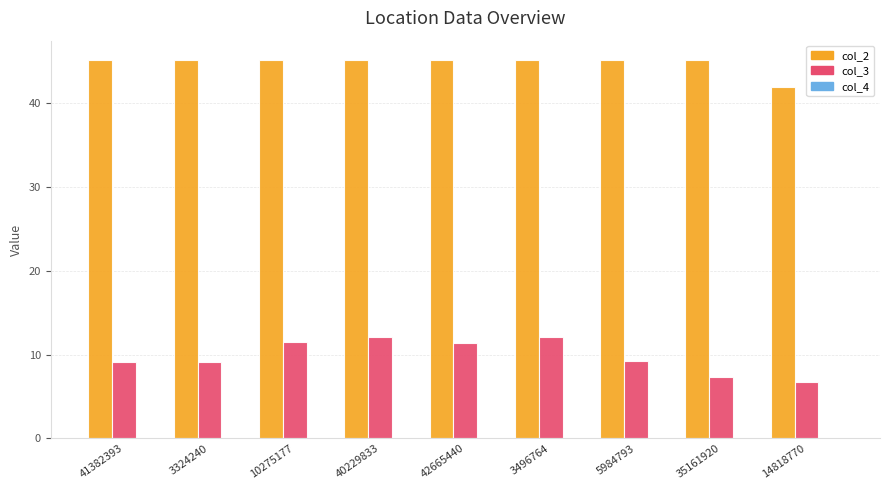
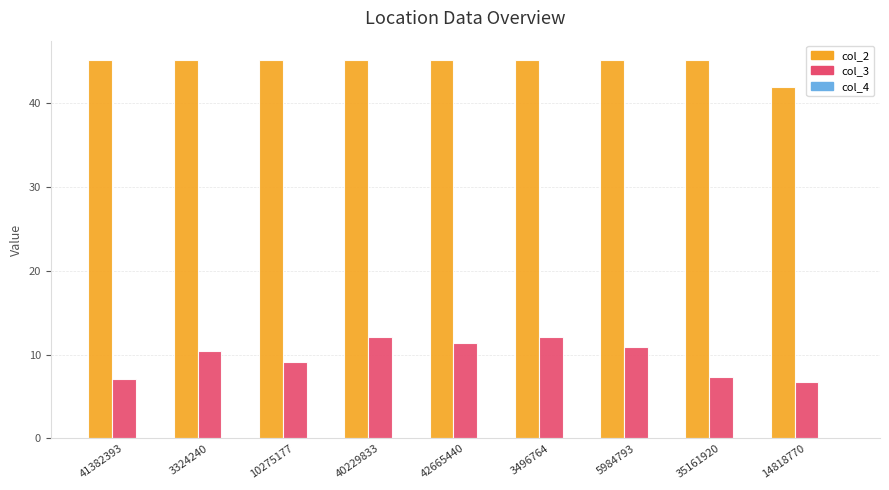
col_3, 41382393: 9 -> 7
col_3, 3324240: 9 -> 10
col_3, 10275177: 12 -> 9
col_3, 5984793: 9 -> 11
